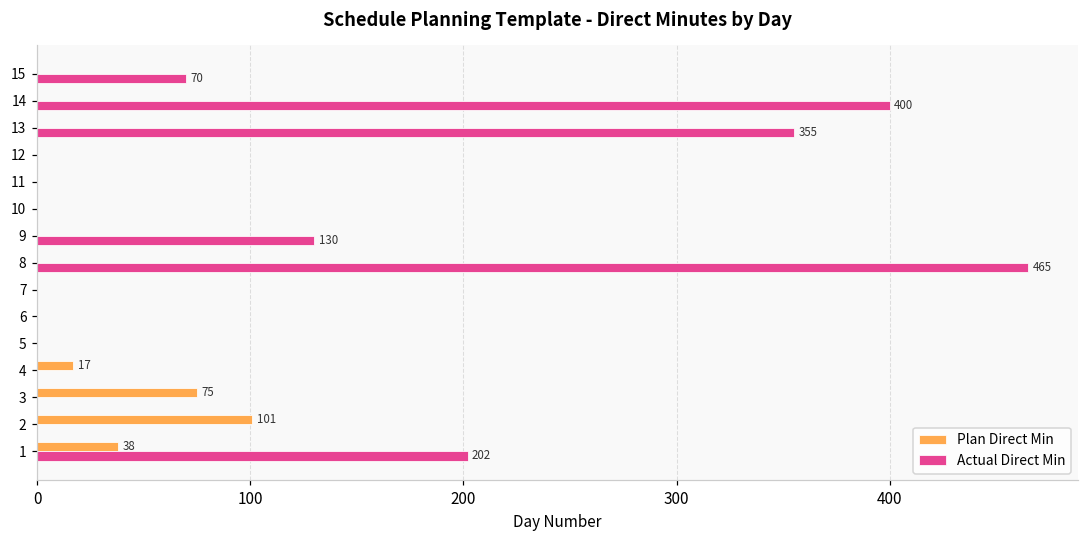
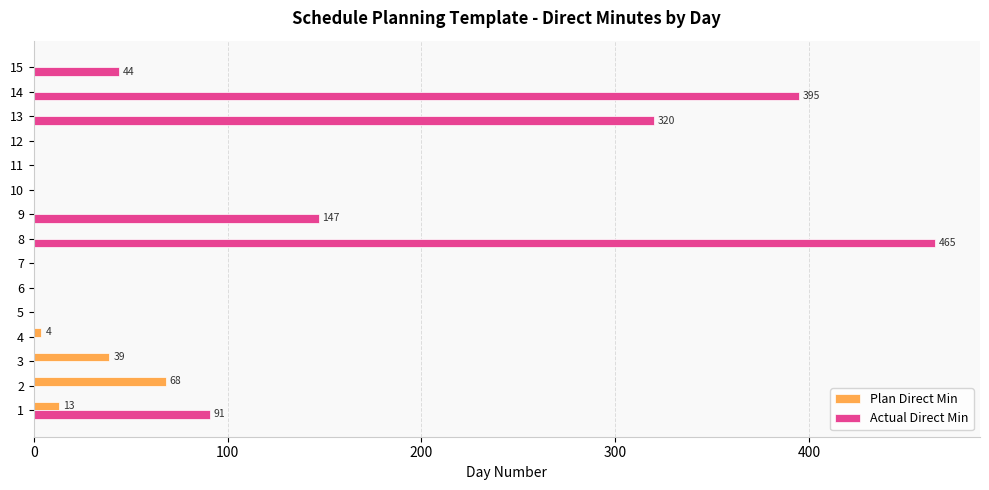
Actual Direct Min, 15: 70 -> 44
Actual Direct Min, 14: 400 -> 395
Actual Direct Min, 13: 355 -> 320
Actual Direct Min, 9: 130 -> 147
Plan Direct Min, 4: 17 -> 4
Plan Direct Min, 3: 75 -> 39
Plan Direct Min, 2: 101 -> 68
Plan Direct Min, 1: 38 -> 13
Actual Direct Min, 1: 202 -> 91
